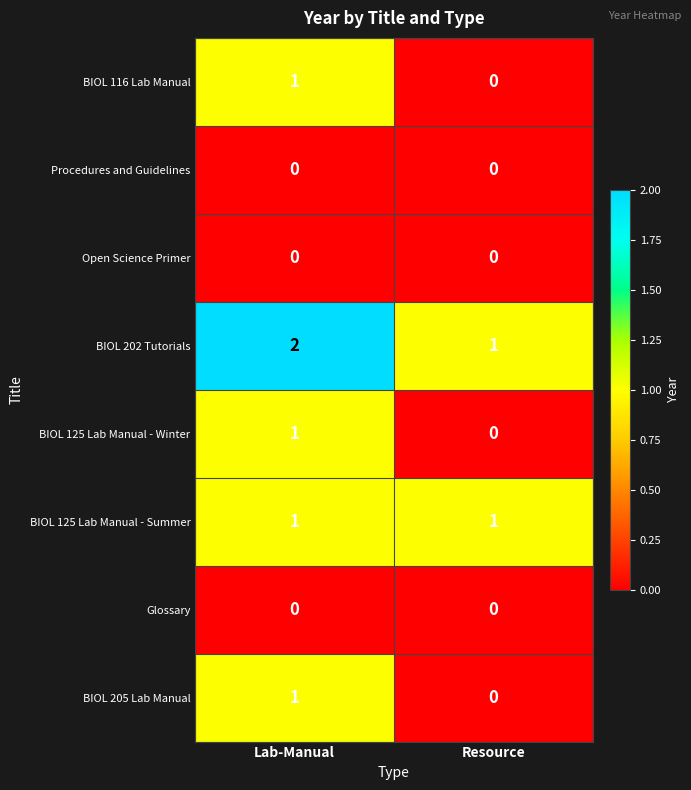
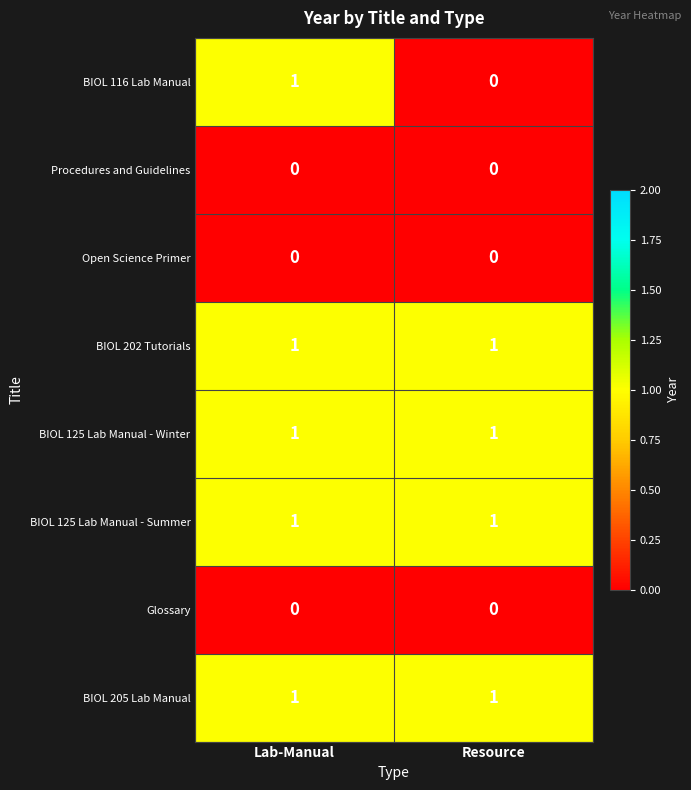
BIOL 202 Tutorials, Lab-Manual: 2 -> 1
BIOL 125 Lab Manual - Winter, Resource: 0 -> 1
BIOL 205 Lab Manual, Resource: 0 -> 1
